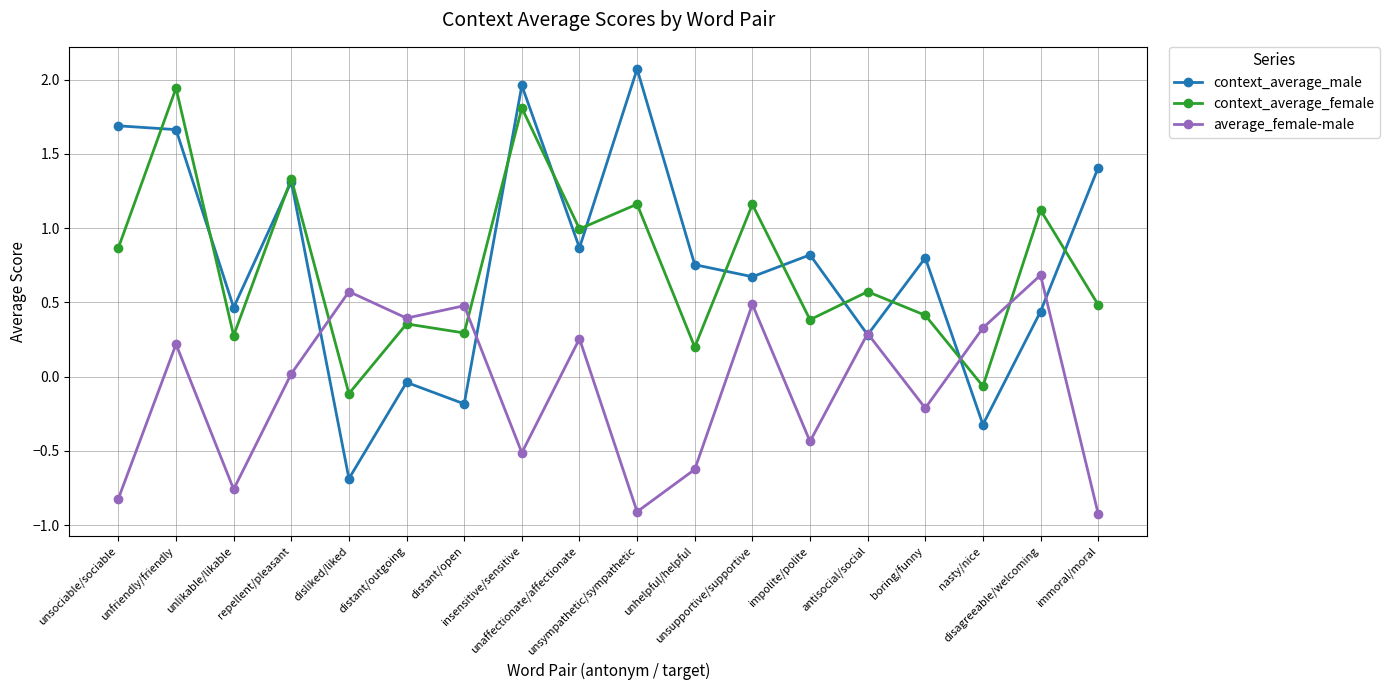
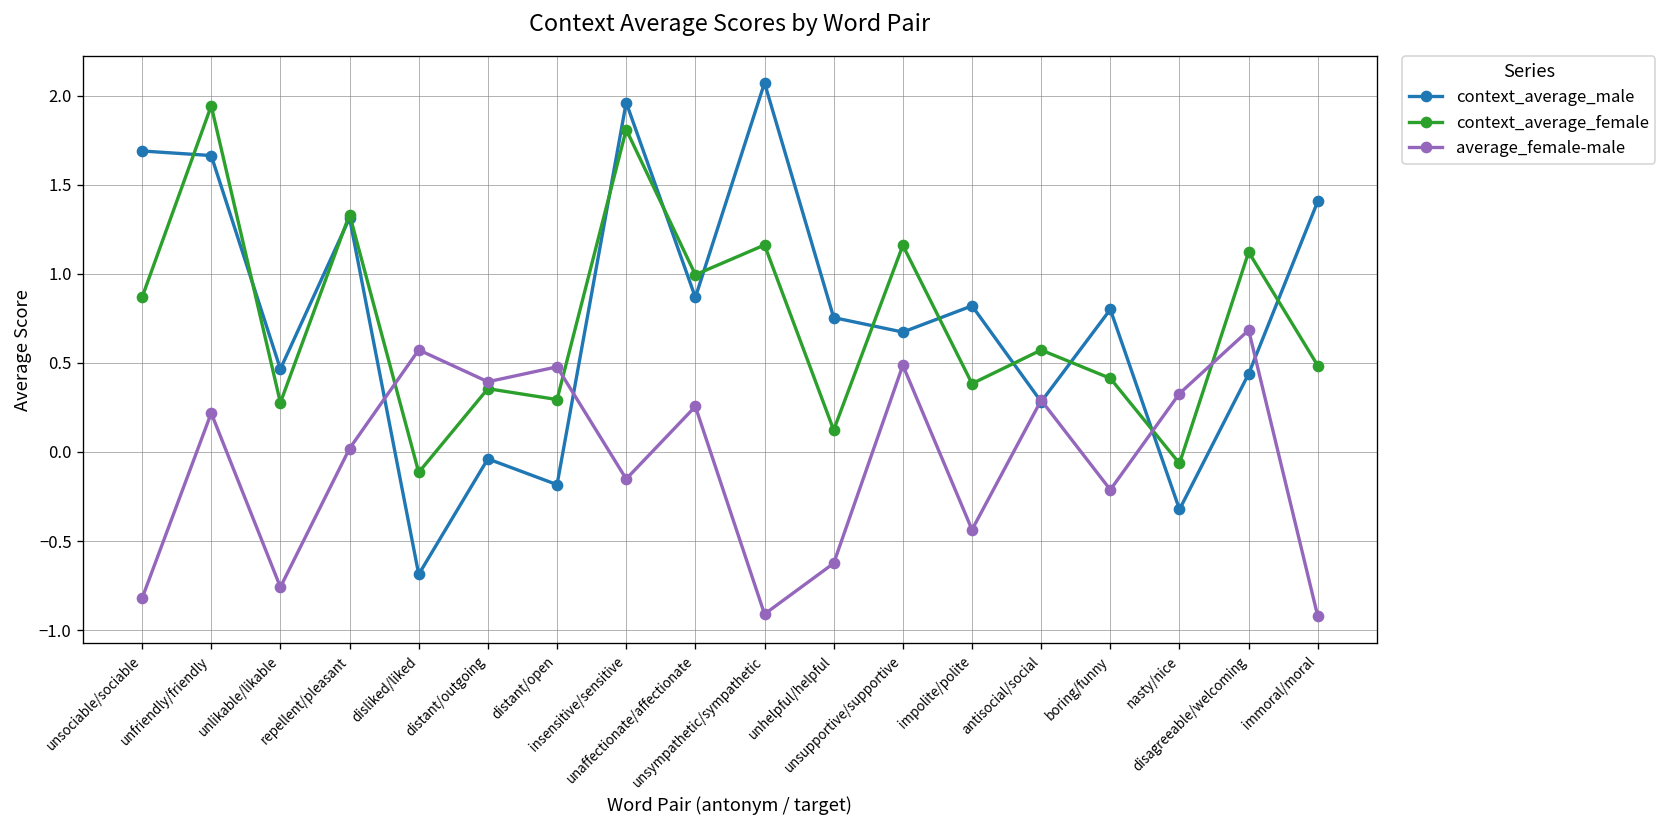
average_female-male, insensitive/sensitive: -0.51 -> -0.15
context_average_female, unhelpful/helpful: 0.20 -> 0.12
